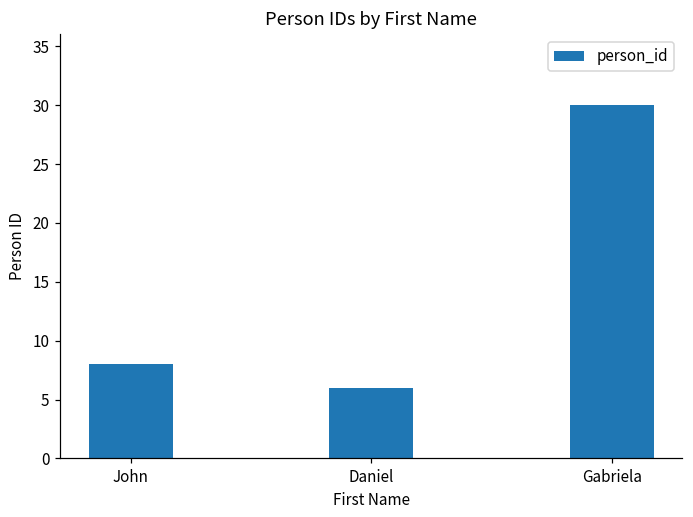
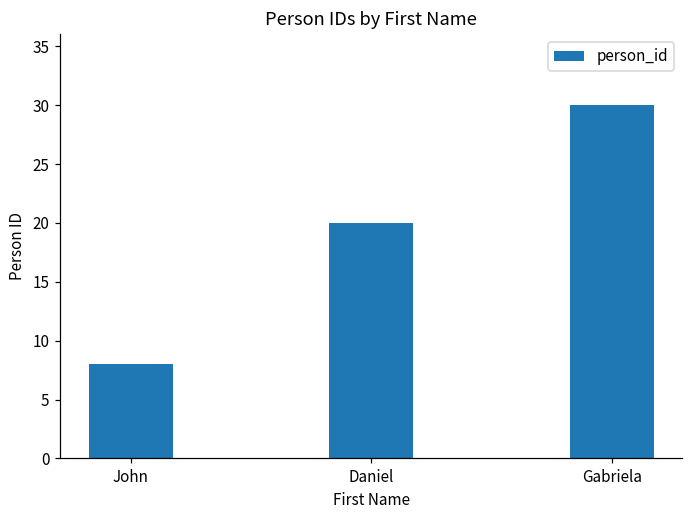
Daniel: 6 -> 20
